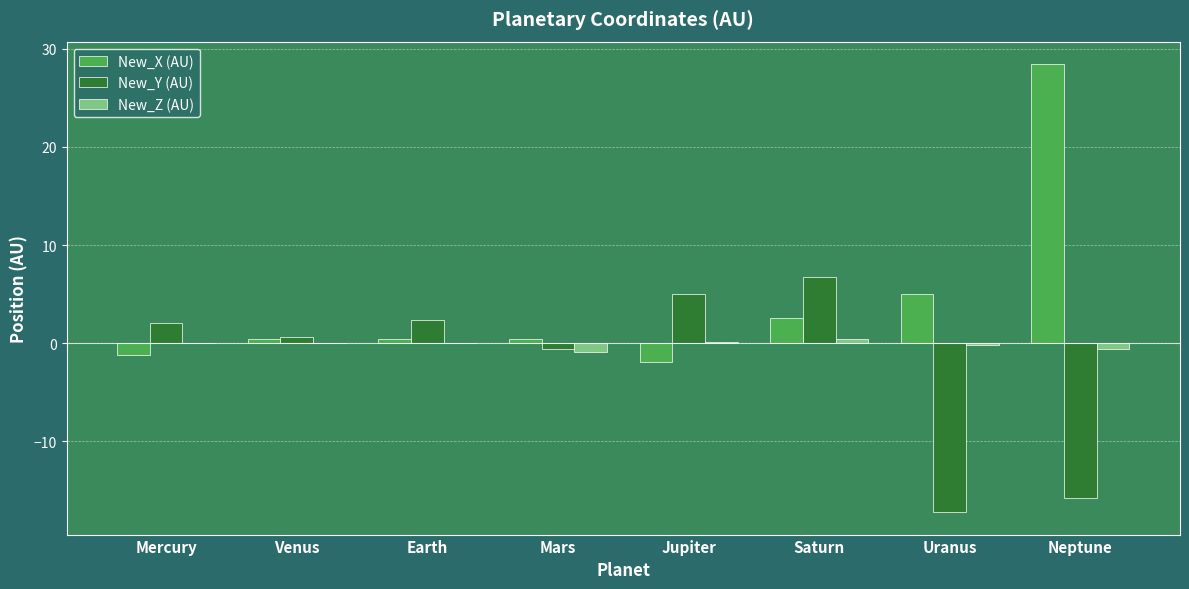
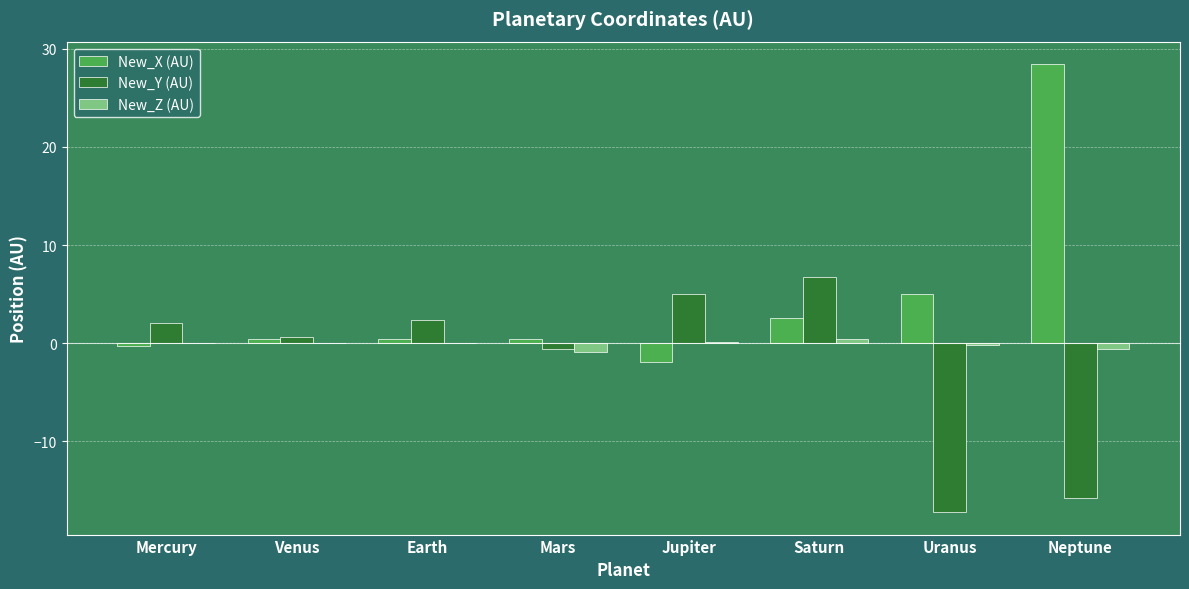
New_X (AU), Mercury: -1 -> 0
